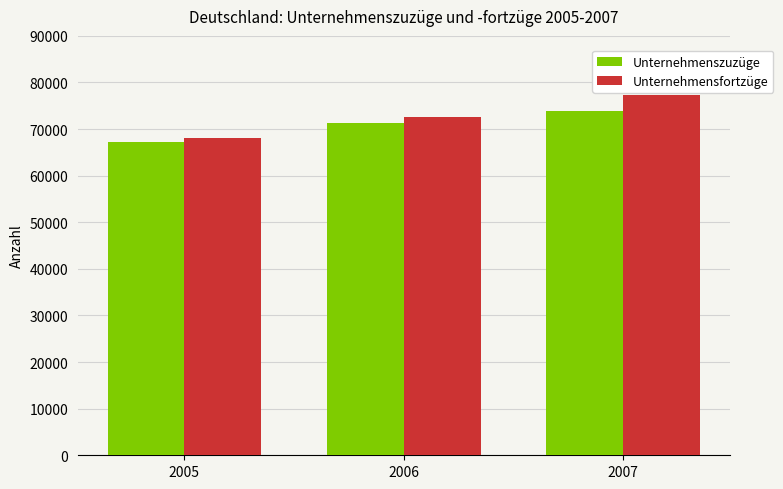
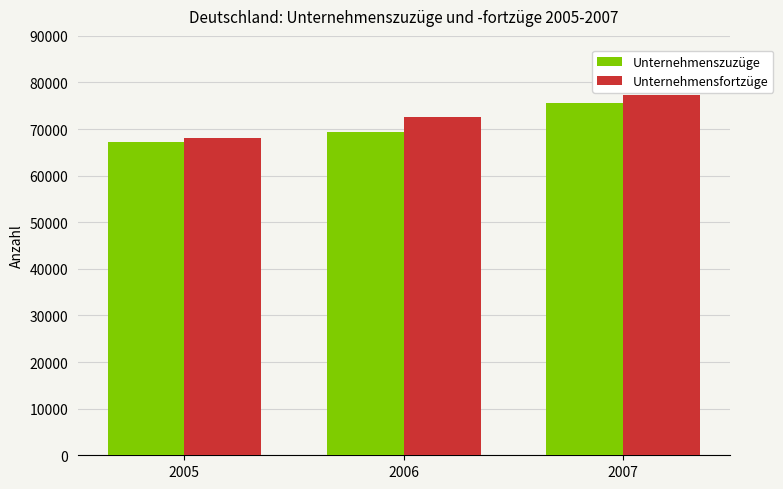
Unternehmenszuzüge, 2006: 71000 -> 69000
Unternehmenszuzüge, 2007: 74000 -> 76000
